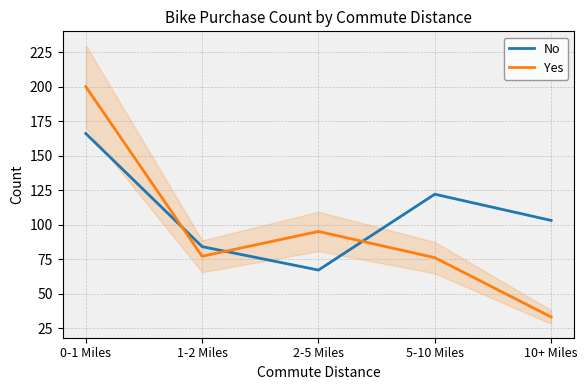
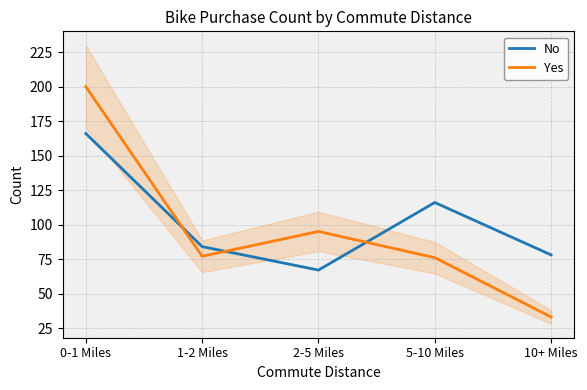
No, 5-10 Miles: 122 -> 116
No, 10+ Miles: 103 -> 78
